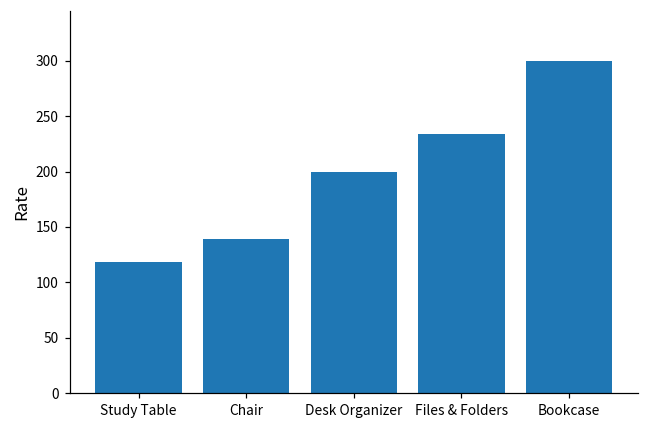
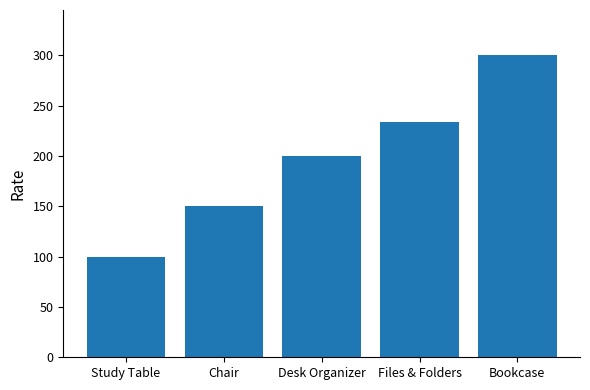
Study Table: 118 -> 100
Chair: 139 -> 150
